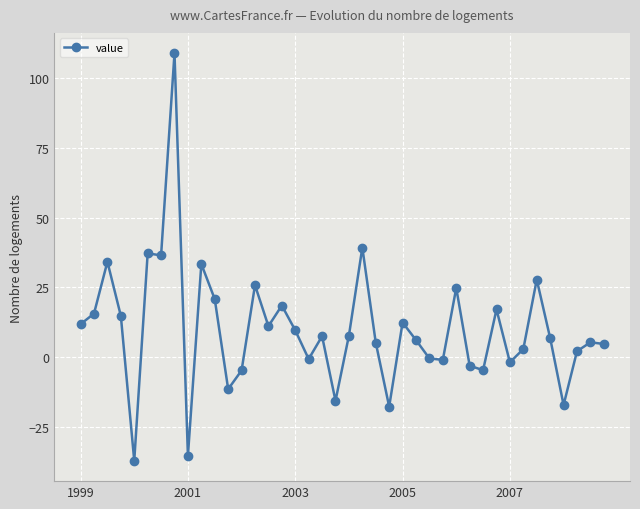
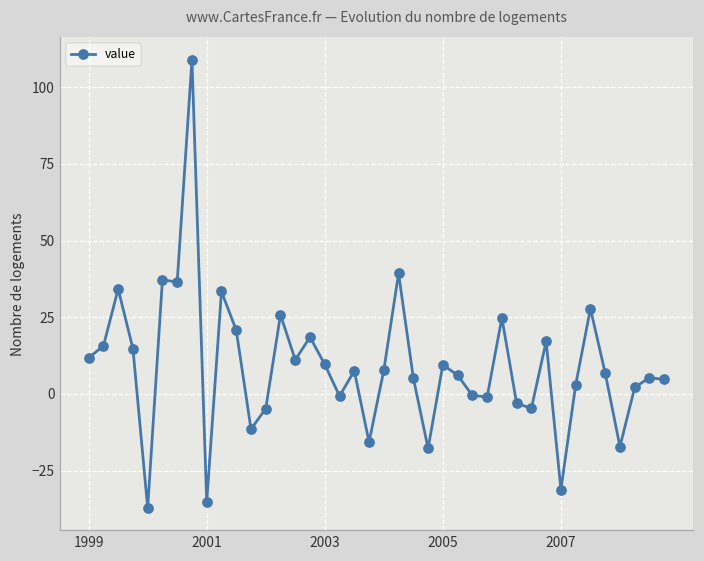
2005: 12 -> 10
2007: -2 -> -31
